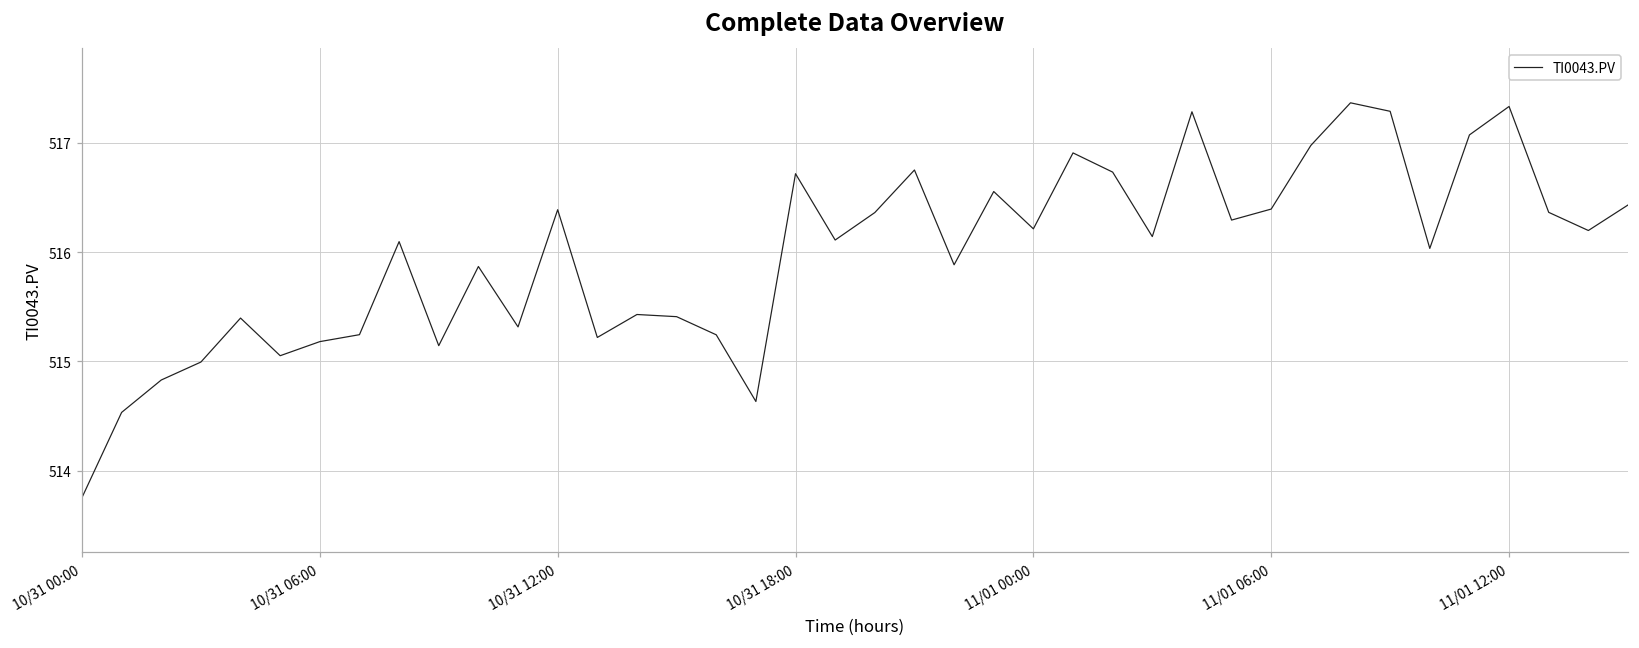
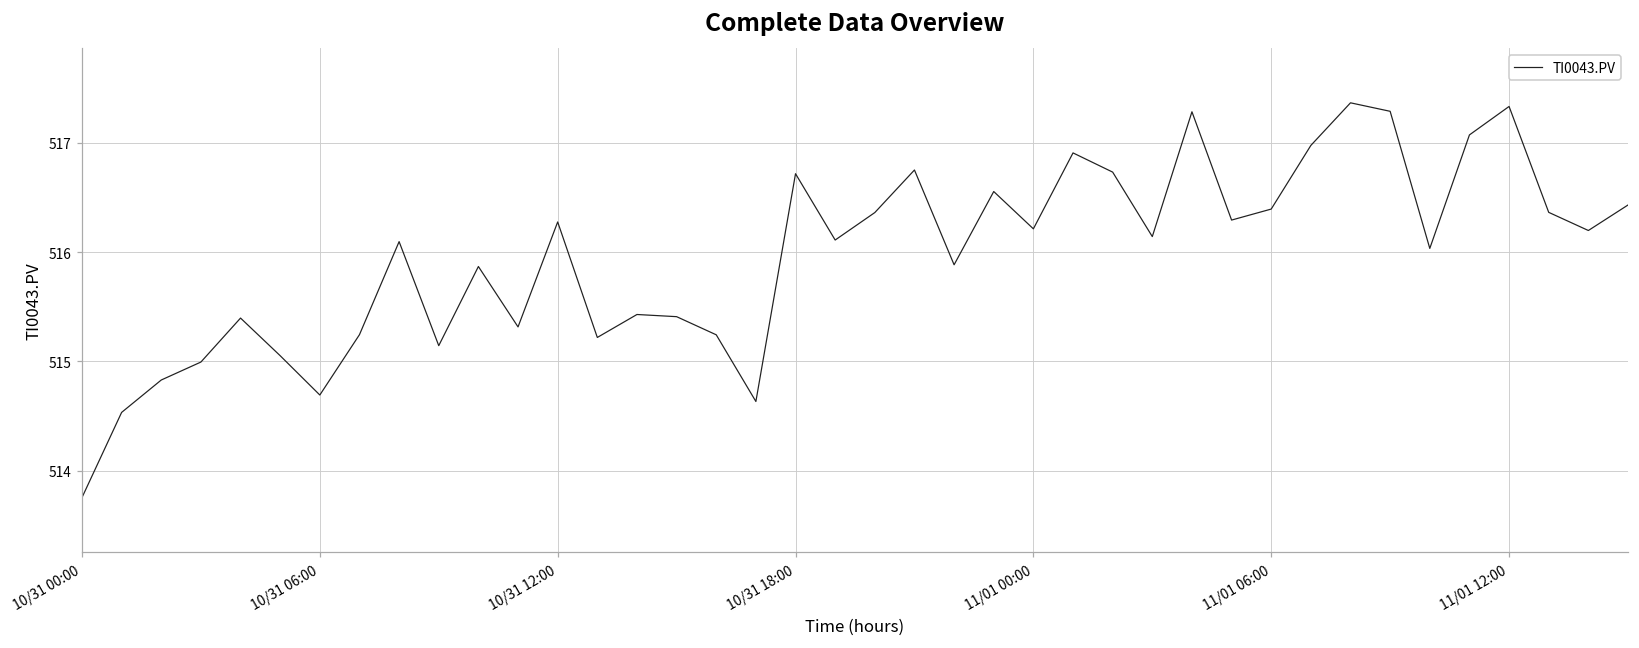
10/31 06:00: 515.2 -> 514.7
10/31 12:00: 516.4 -> 516.3
